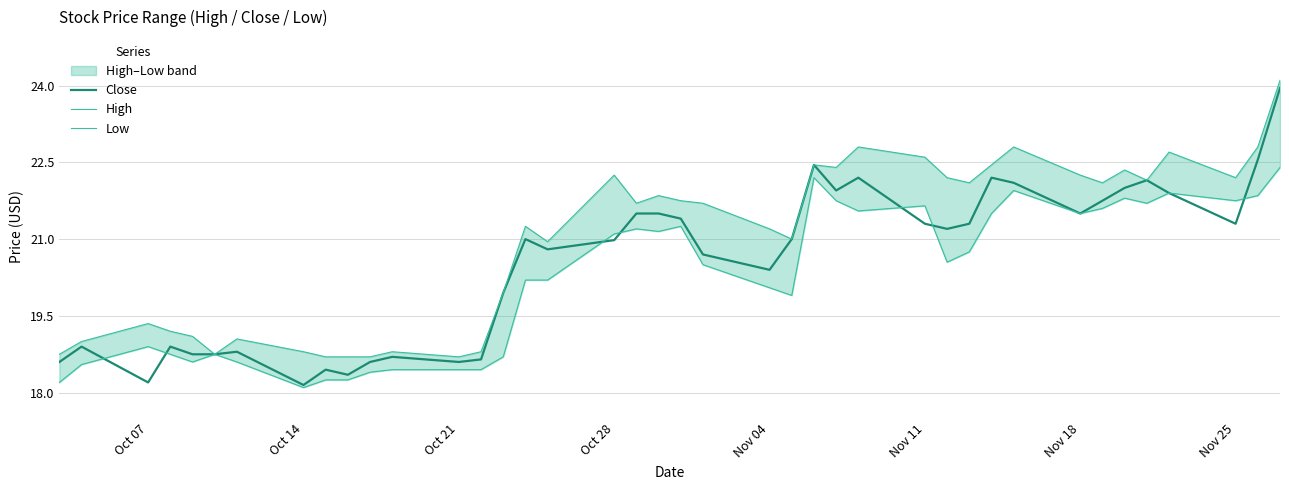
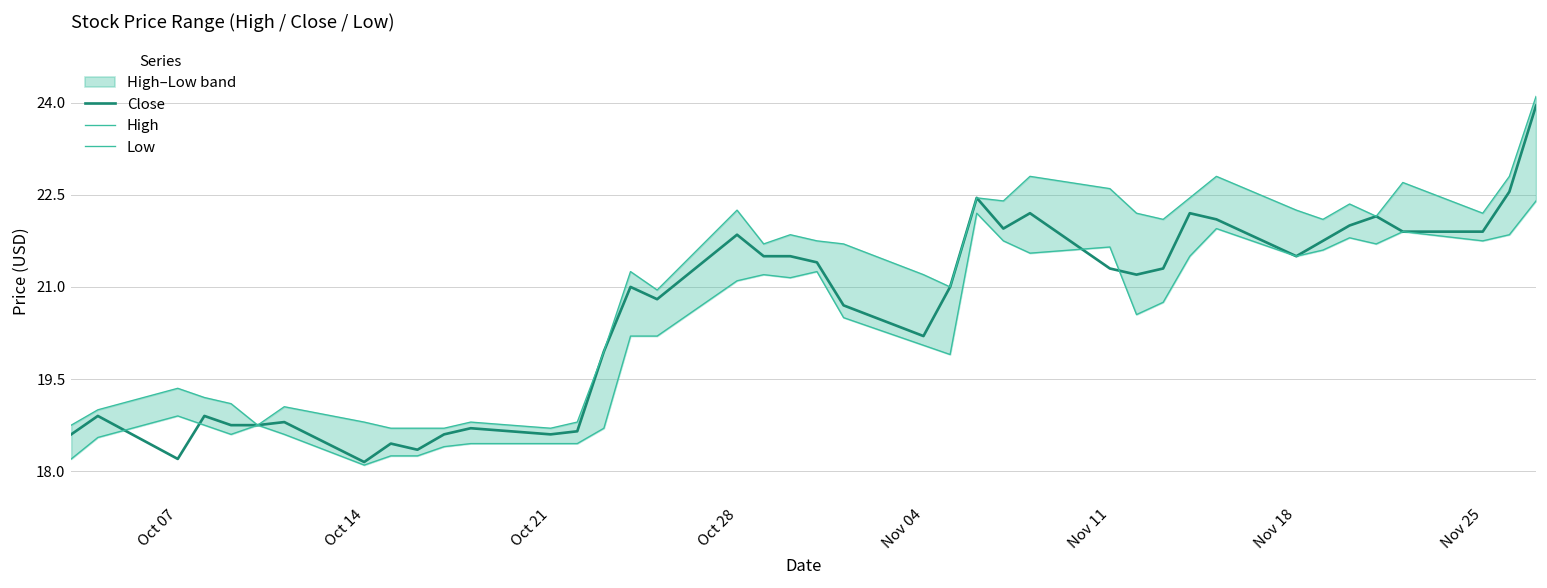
Close, Oct 28: 21.0 -> 21.9
Close, Nov 04: 20.4 -> 20.2
Close, Nov 25: 21.3 -> 21.9
